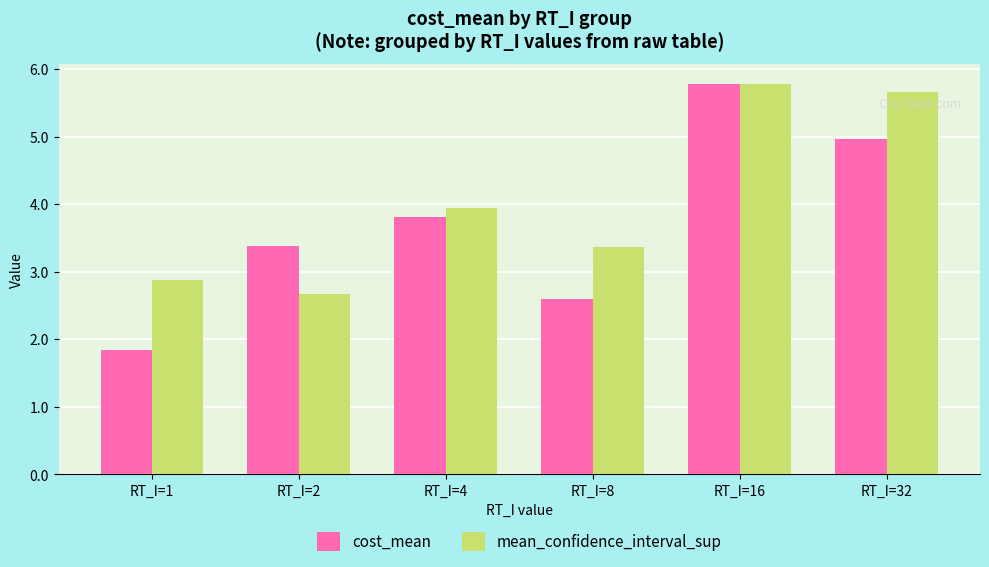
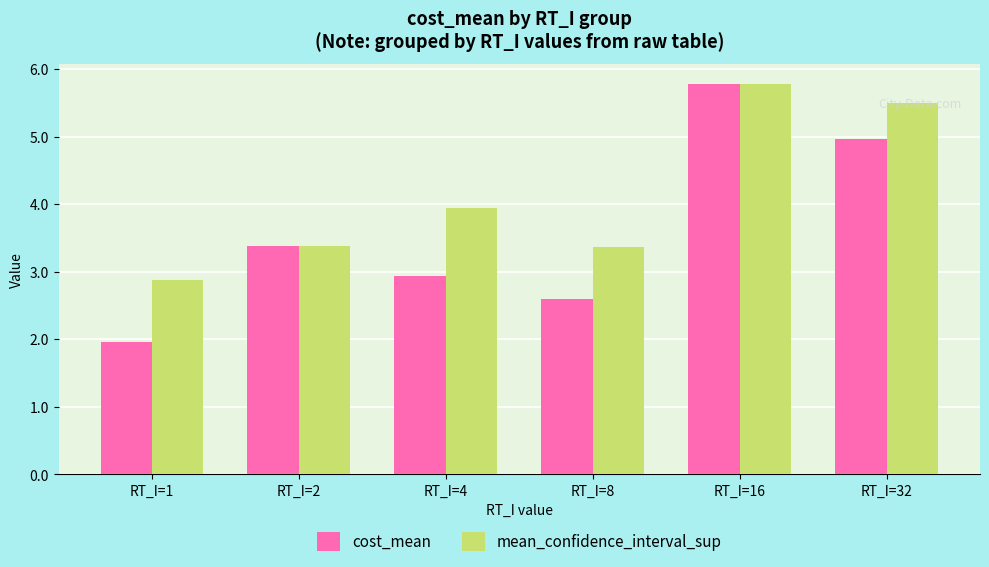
cost_mean, RT_I=1: 1.8 -> 2.0
mean_confidence_interval_sup, RT_I=2: 2.7 -> 3.4
cost_mean, RT_I=4: 3.8 -> 2.9
mean_confidence_interval_sup, RT_I=32: 5.7 -> 5.5
